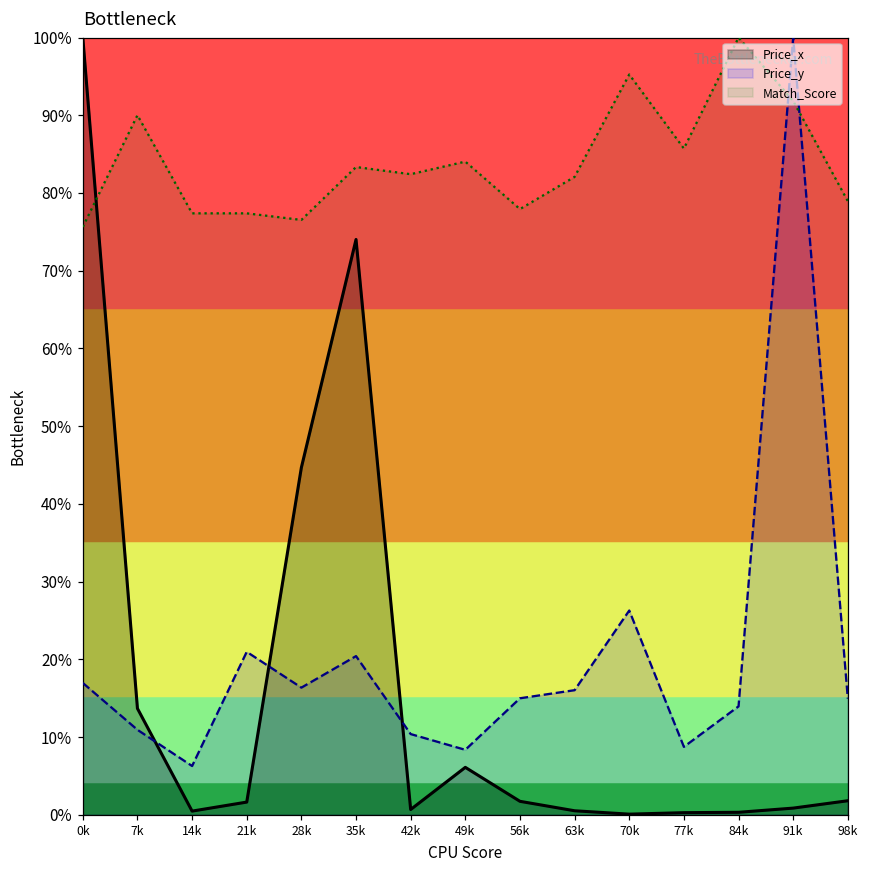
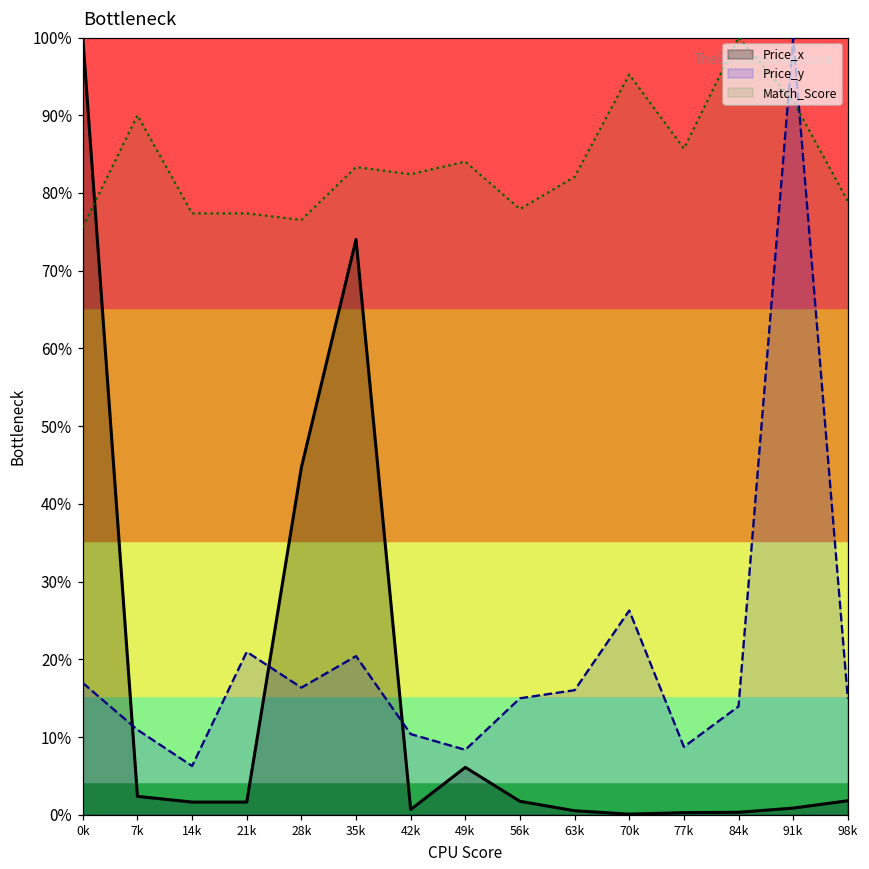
Price_x, 7k: 14% -> 2%
Price_x, 14k: 0% -> 2%
